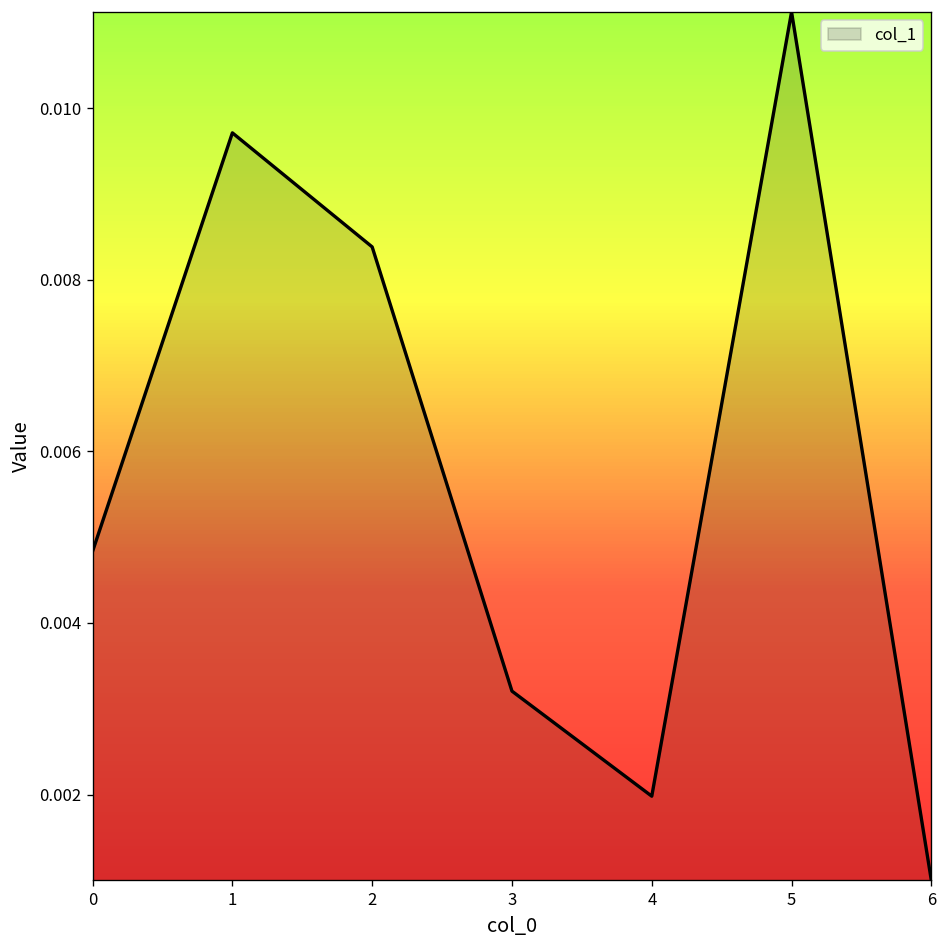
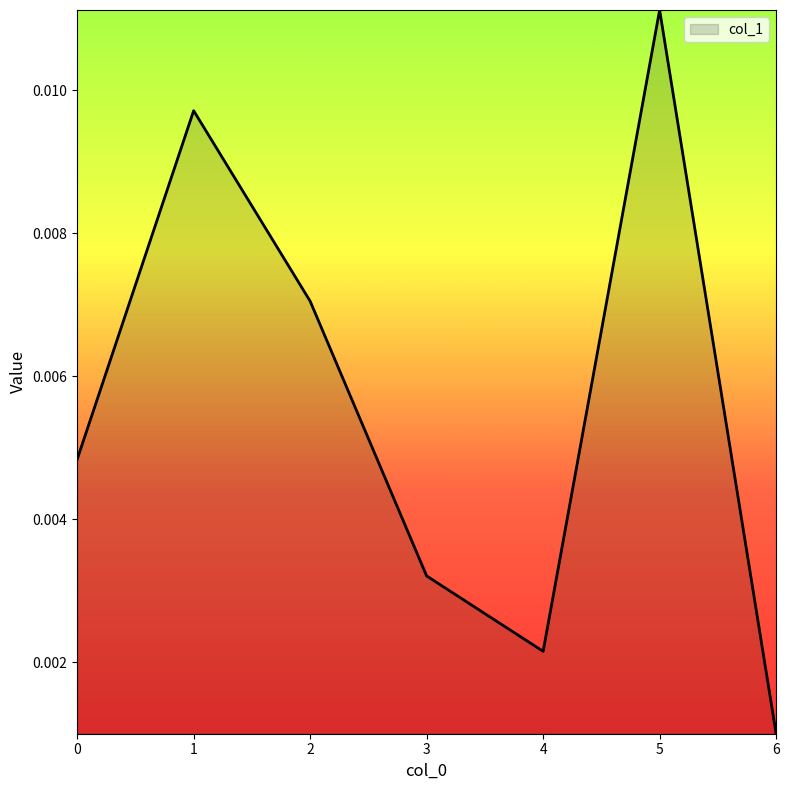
2: 0.0084 -> 0.0070
4: 0.0020 -> 0.0022
